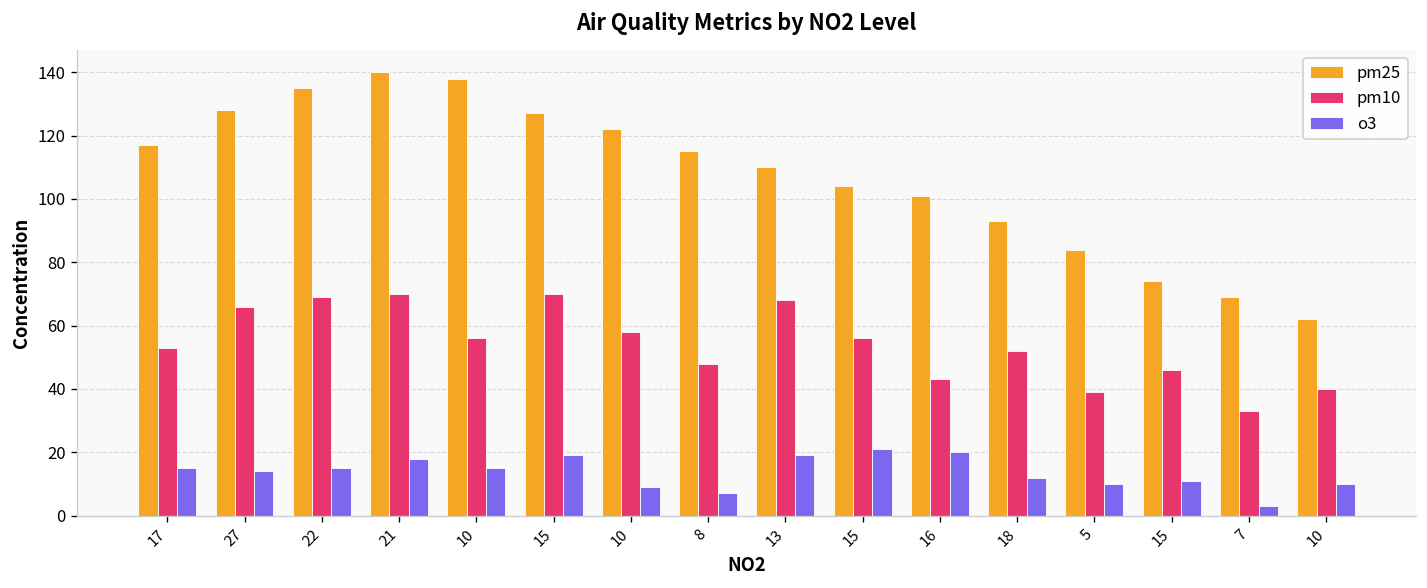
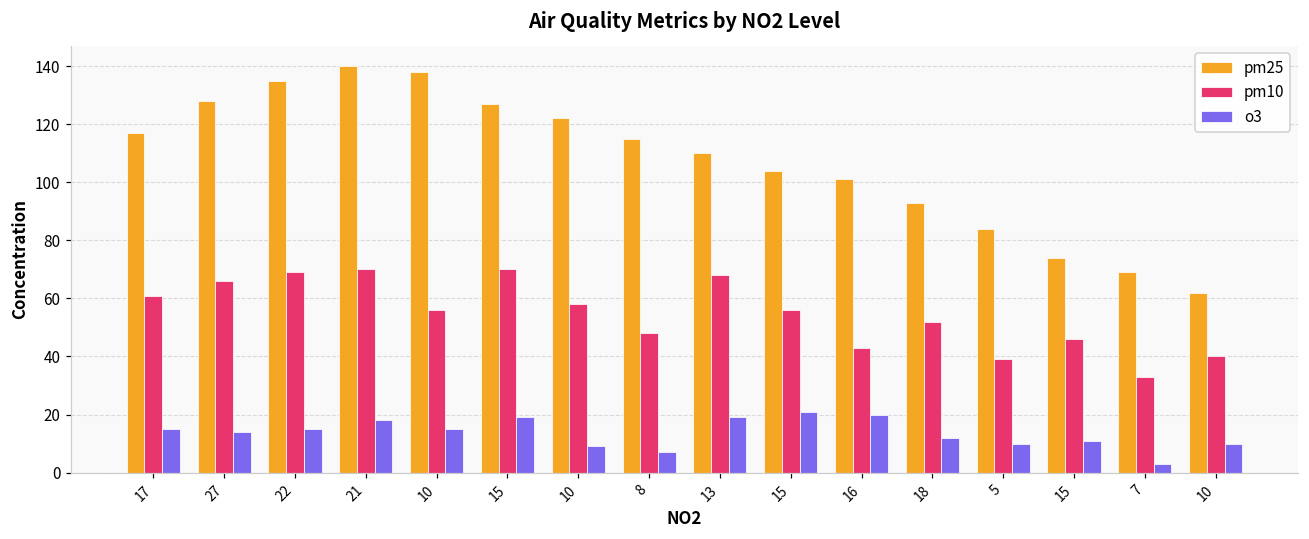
pm10, 17: 53 -> 61
